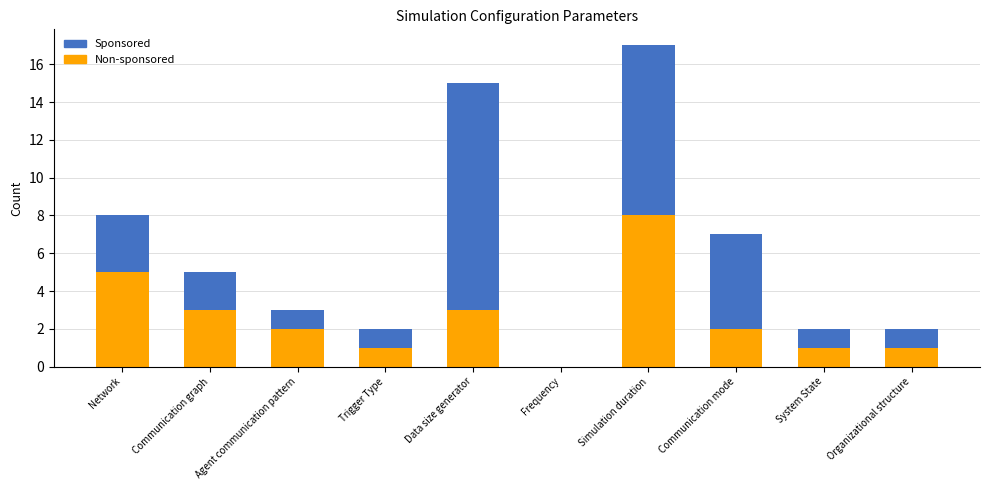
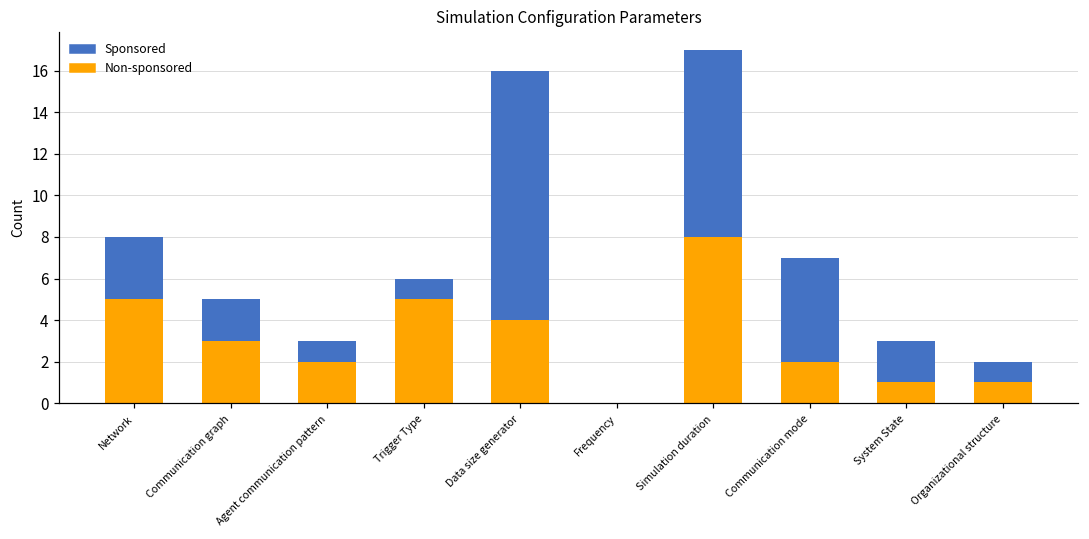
Non-sponsored, Trigger Type: 1 -> 5
Non-sponsored, Data size generator: 3 -> 4
Sponsored, System State: 1 -> 2
